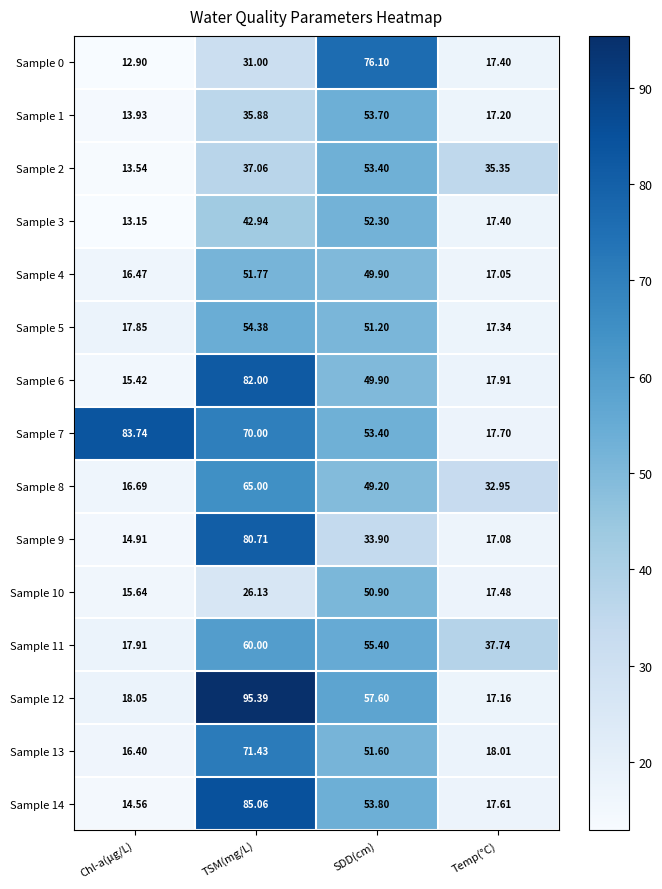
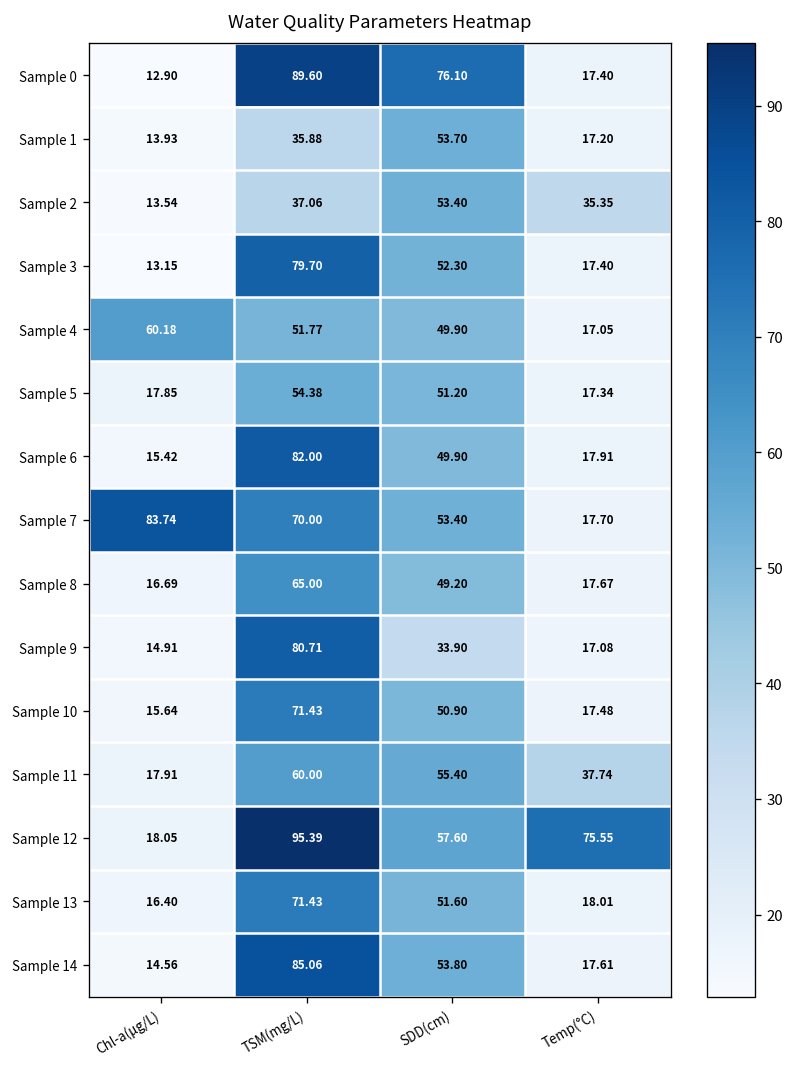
Sample 0, TSM(mg/L): 31.00 -> 89.60
Sample 3, TSM(mg/L): 42.94 -> 79.70
Sample 4, Chl-a(μg/L): 16.47 -> 60.18
Sample 8, Temp(°C): 32.95 -> 17.67
Sample 10, TSM(mg/L): 26.13 -> 71.43
Sample 12, Temp(°C): 17.16 -> 75.55
